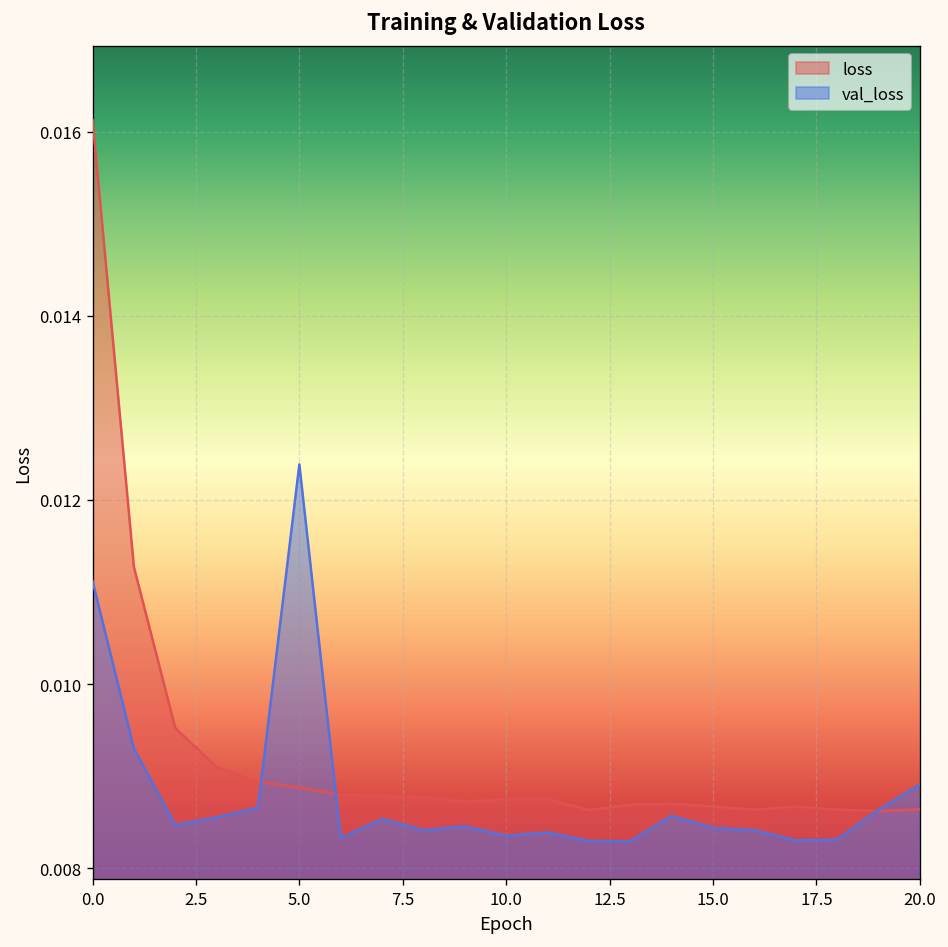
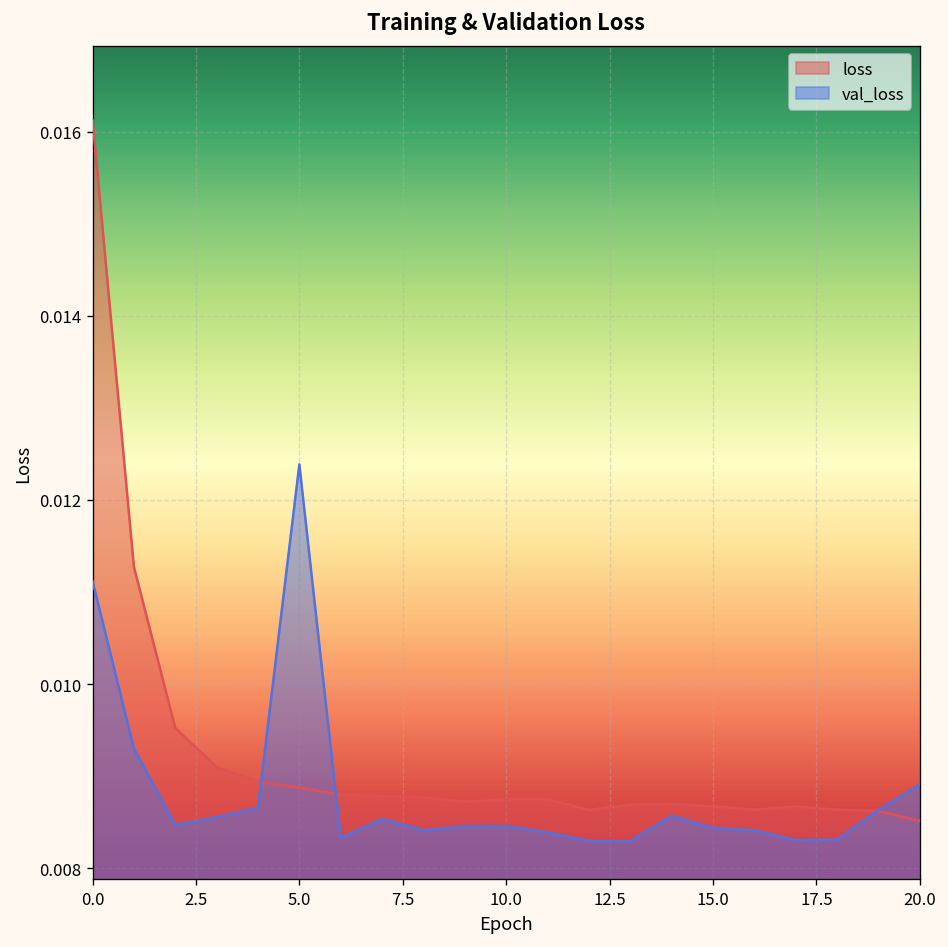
val_loss, 10.0: 0.0084 -> 0.0085
loss, 20.0: 0.0086 -> 0.0085
